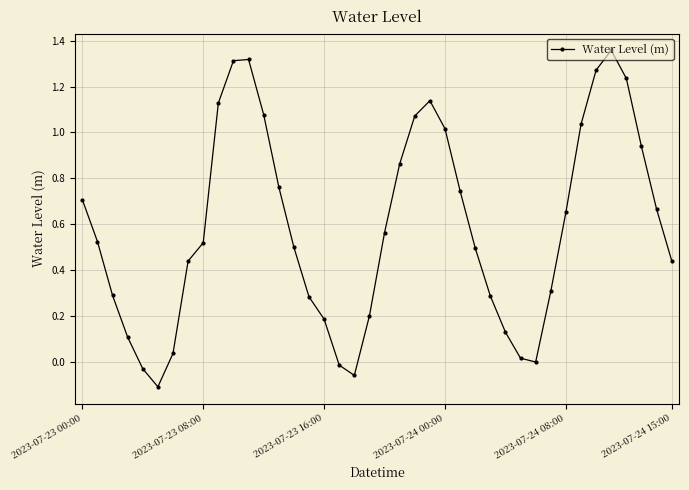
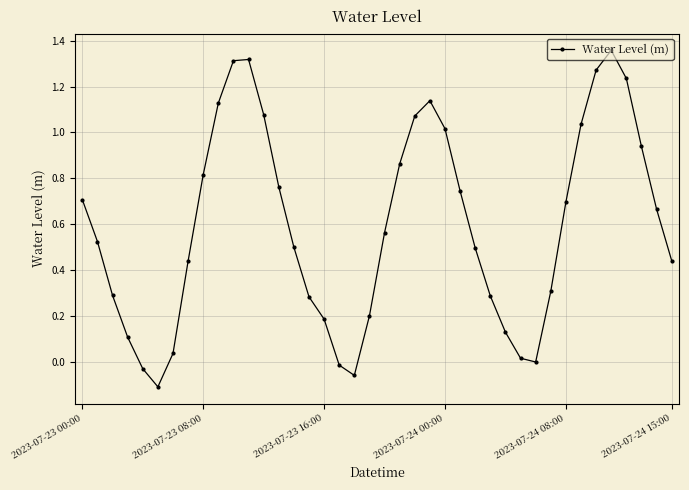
2023-07-23 08:00: 0.52 -> 0.82
2023-07-24 08:00: 0.65 -> 0.70
